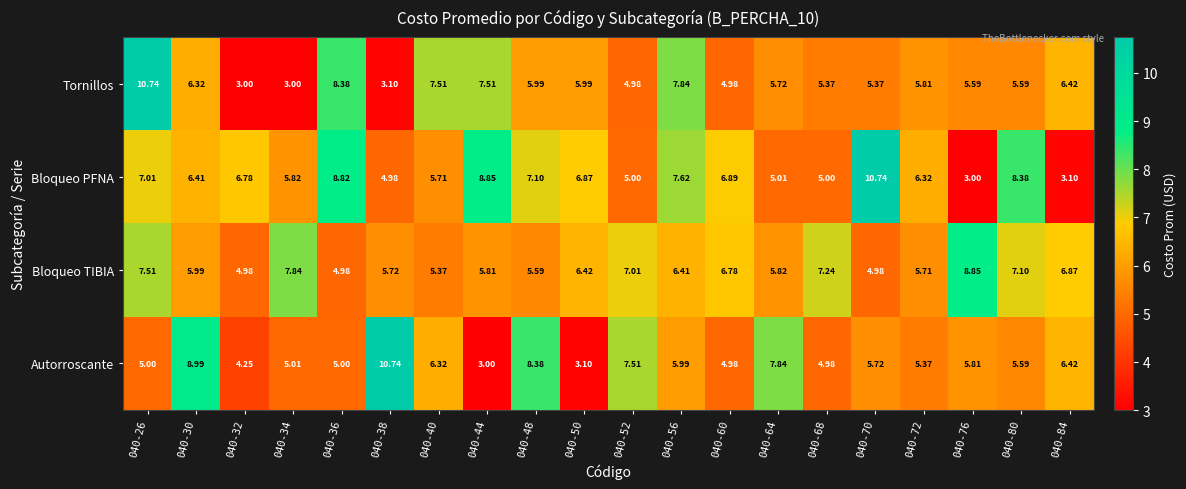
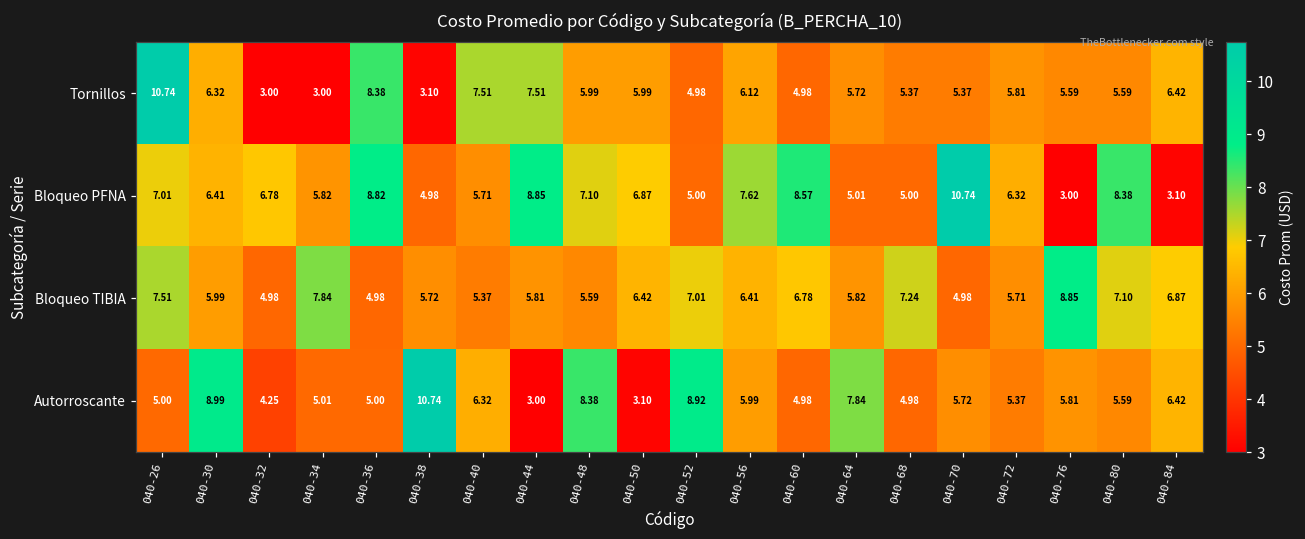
Tornillos, 040-56: 7.84 -> 6.12
Bloqueo PFNA, 040-60: 6.89 -> 8.57
Autorroscante, 040-52: 7.51 -> 8.92
